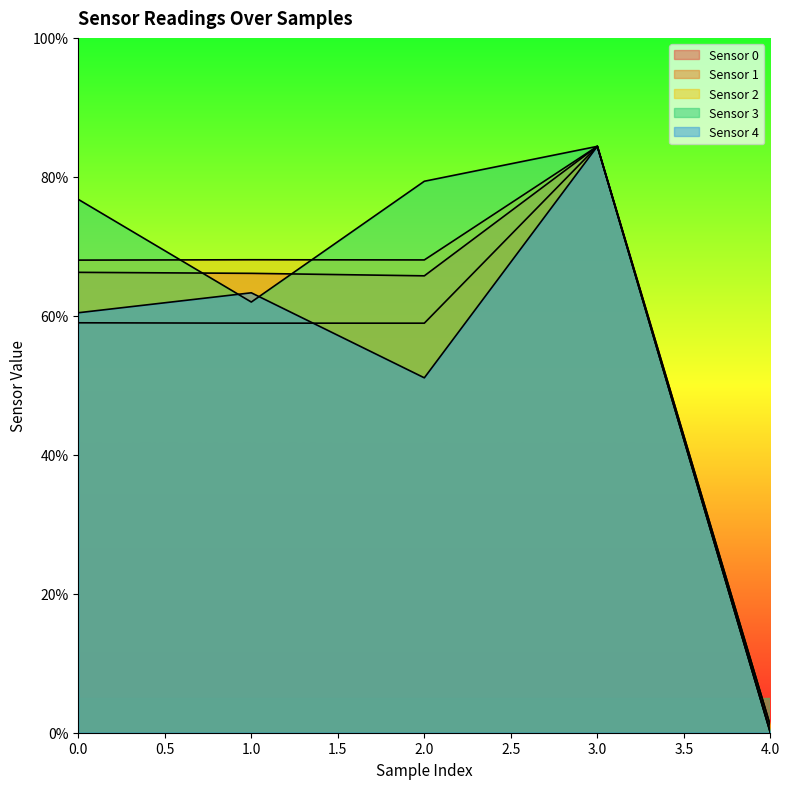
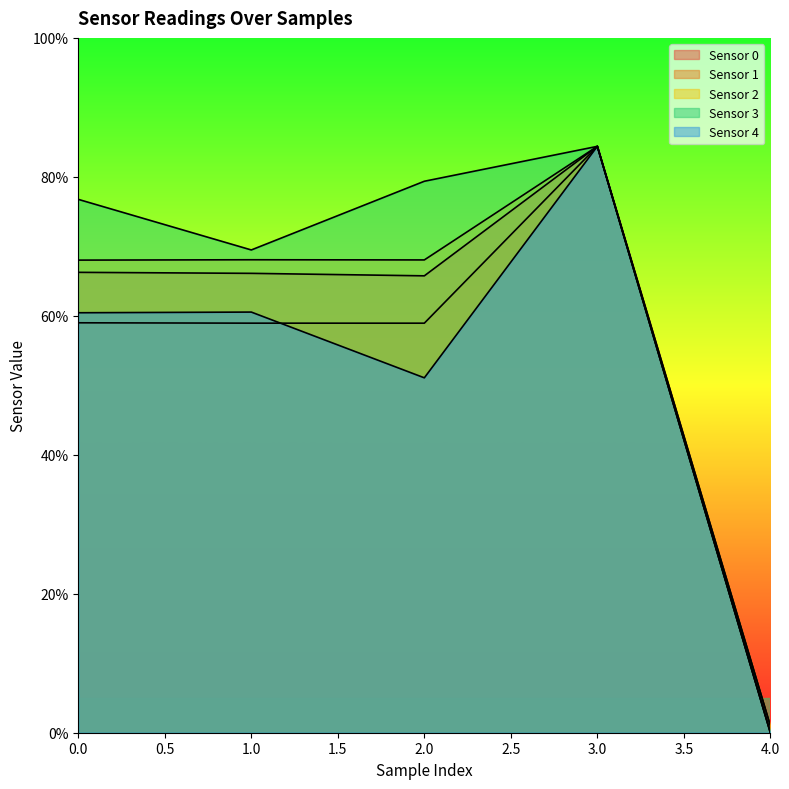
Sensor 3, 1.0: 62% -> 69%
Sensor 4, 1.0: 63% -> 61%
